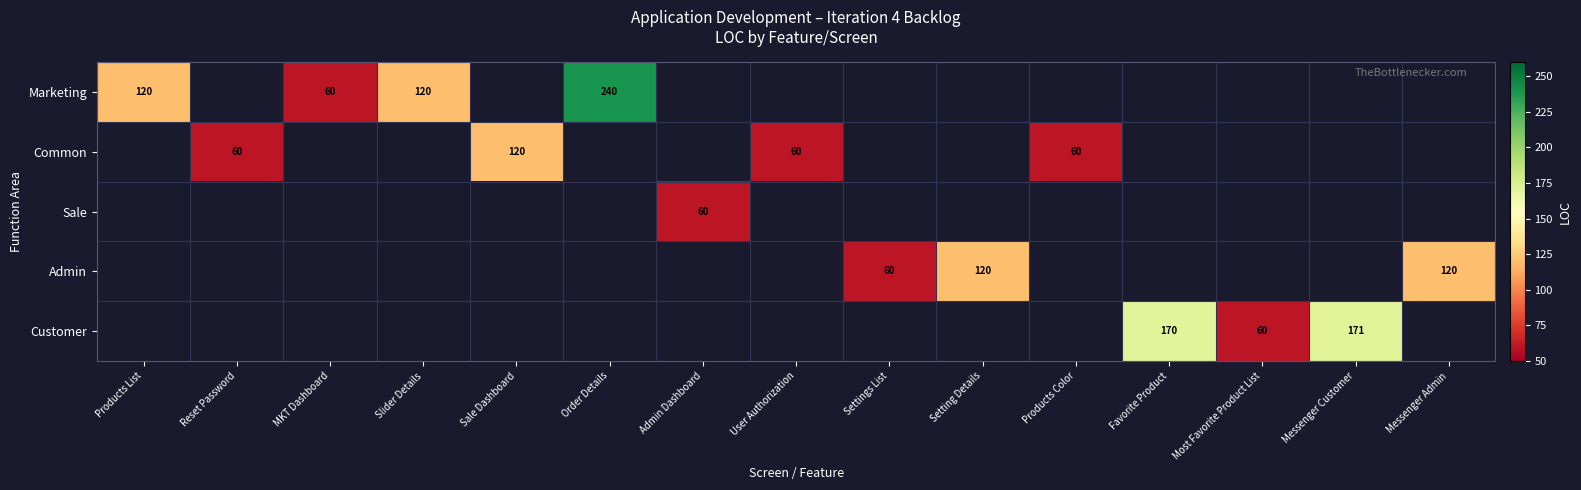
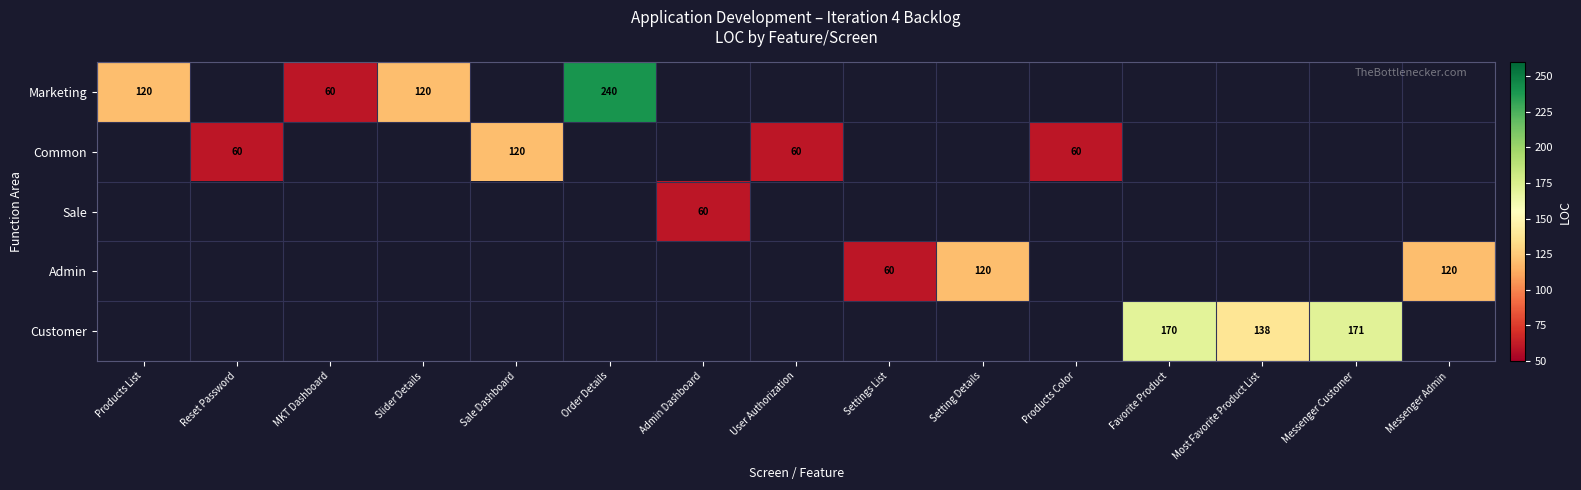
Customer, Most Favorite Product List: 60 -> 138
